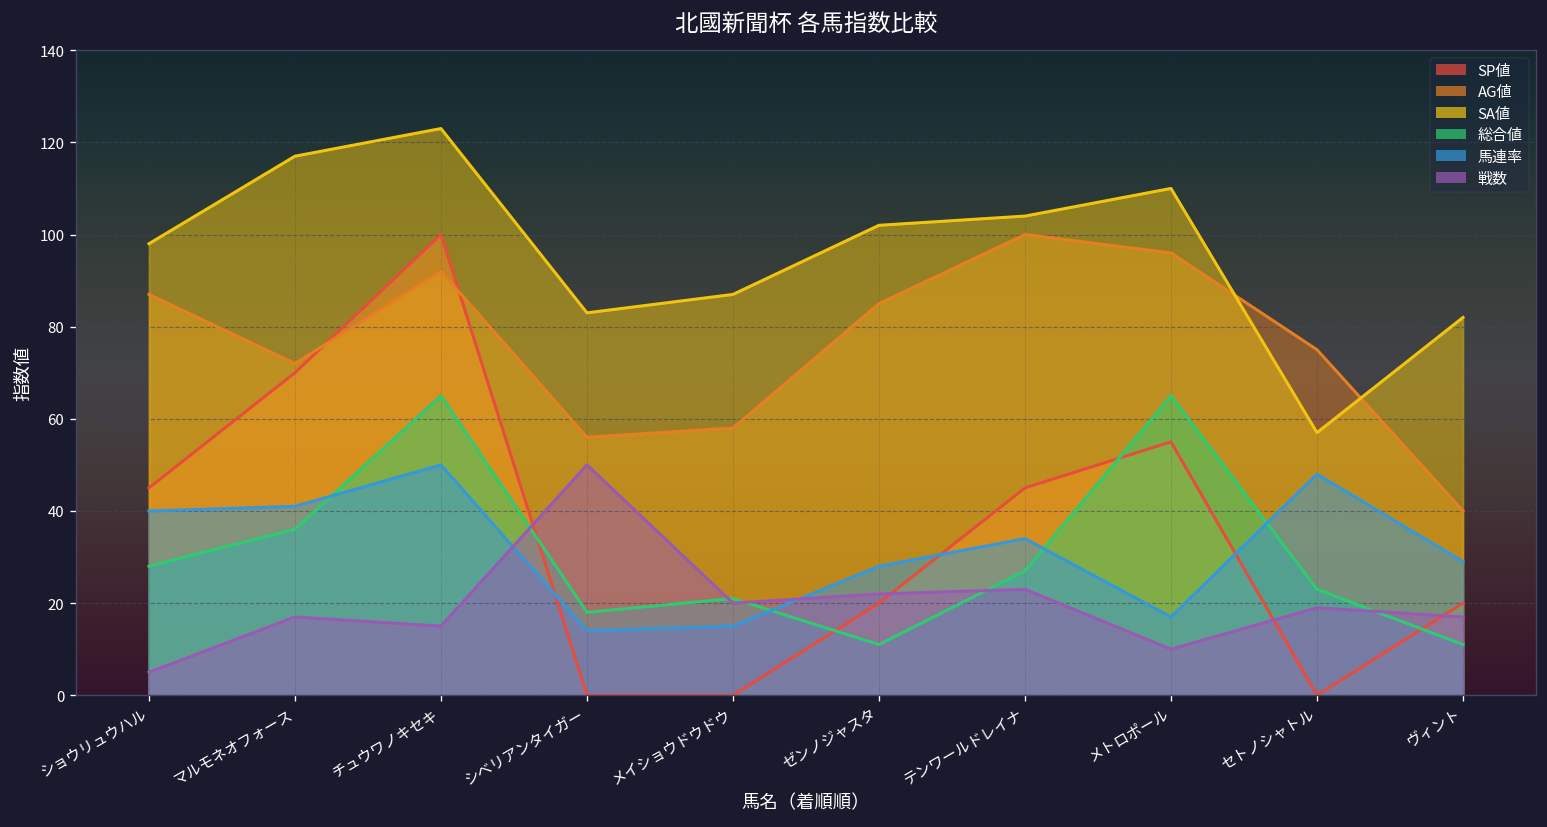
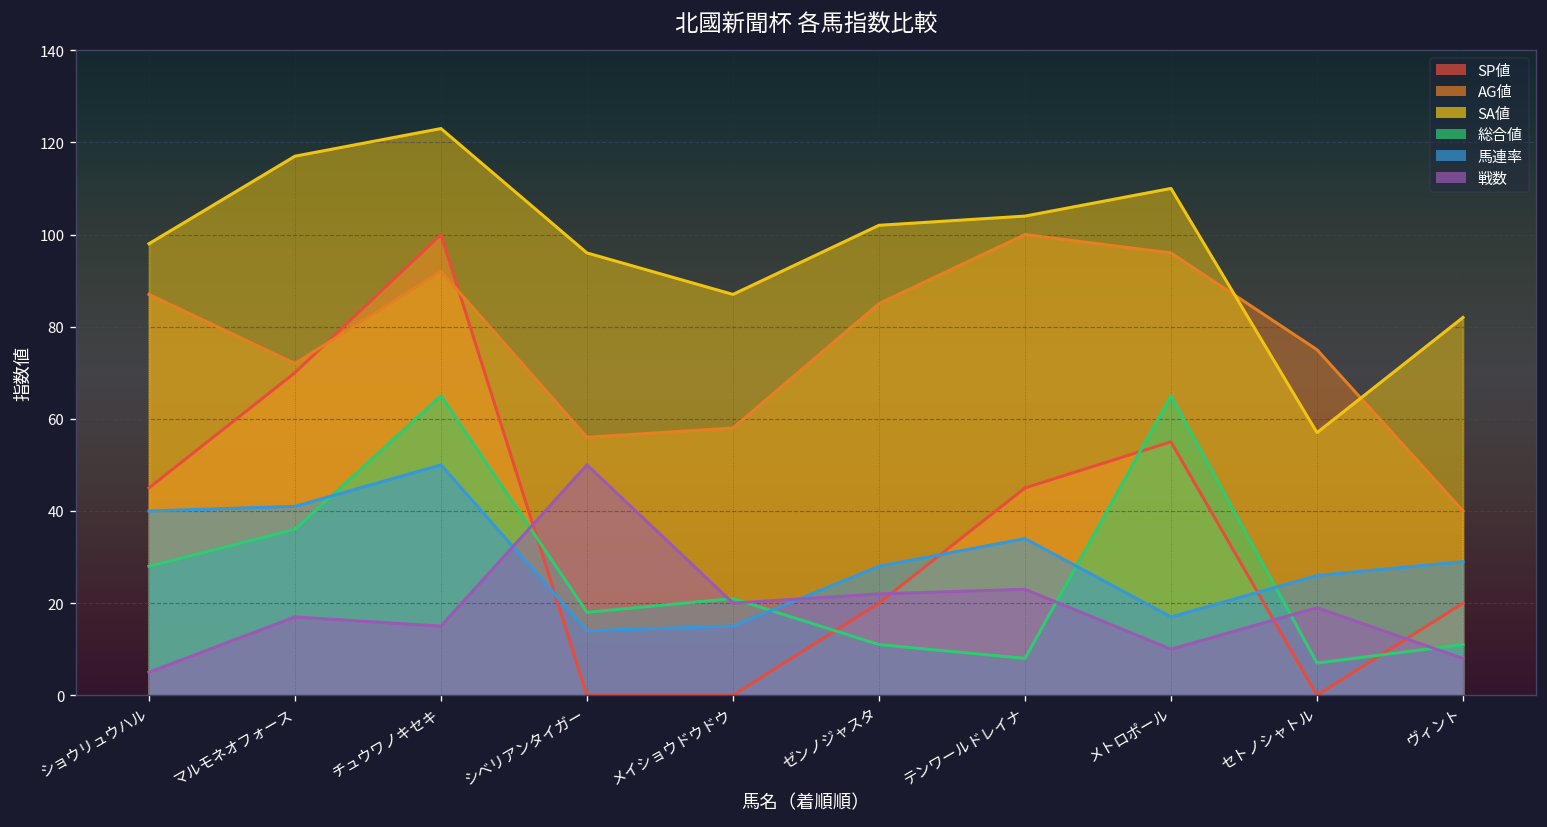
SA値, シベリアンタイガー: 83 -> 96
総合値, テンワールドレイナ: 27 -> 8
総合値, セトノシャトル: 23 -> 7
馬連率, セトノシャトル: 48 -> 26
戦数, ヴィント: 17 -> 8
